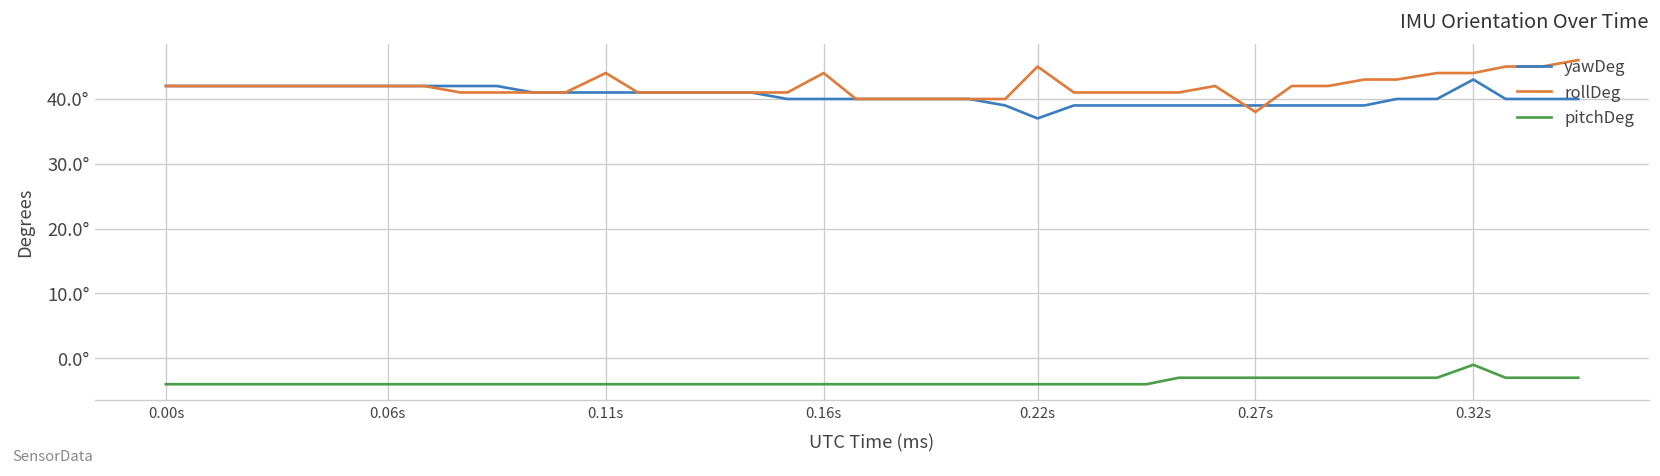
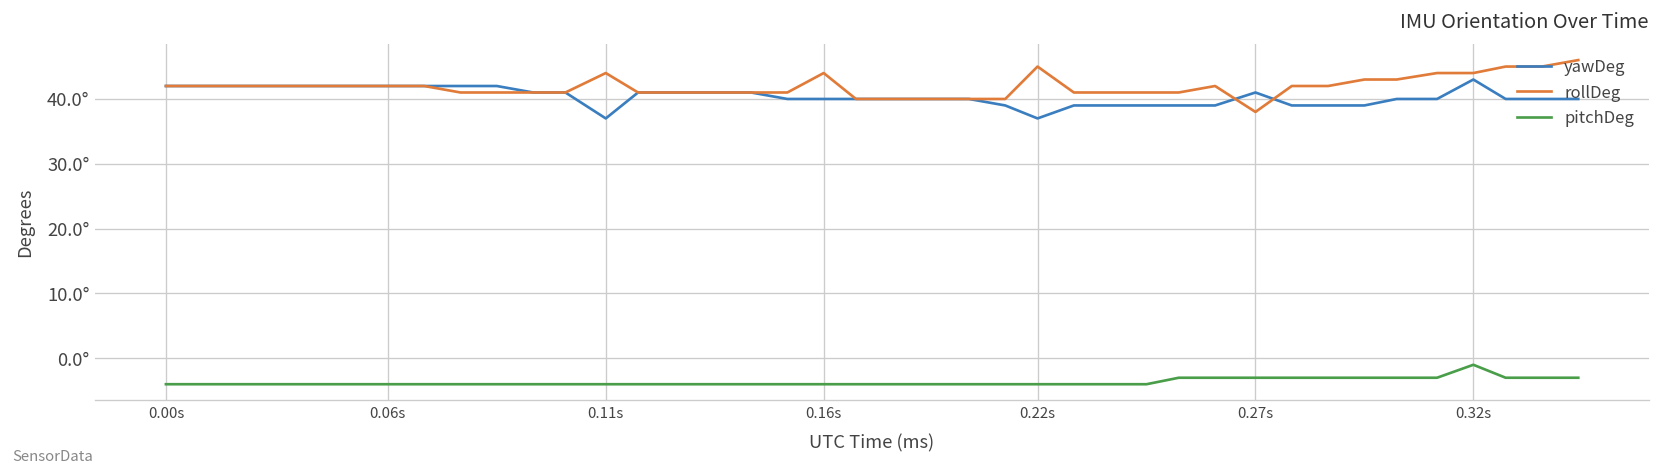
yawDeg, 0.11s: 41° -> 37°
yawDeg, 0.27s: 39° -> 41°
